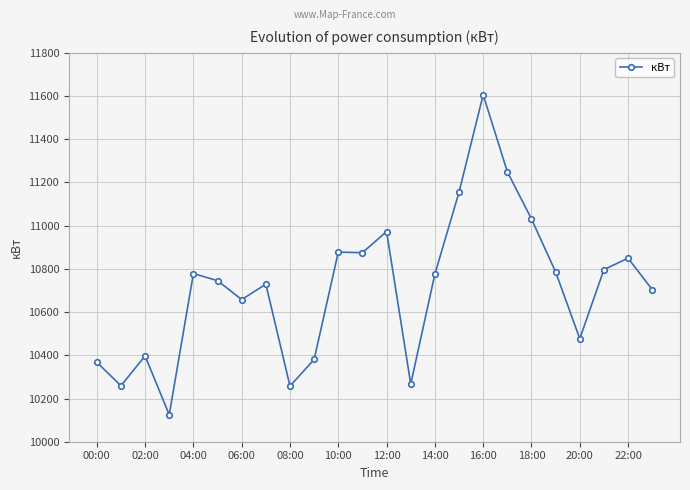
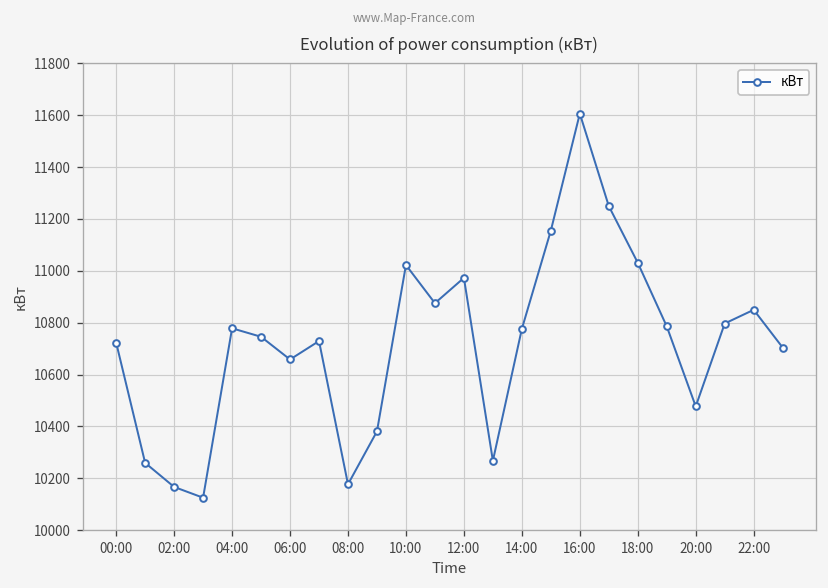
00:00: 10370 -> 10720
02:00: 10400 -> 10170
08:00: 10260 -> 10180
10:00: 10880 -> 11020
